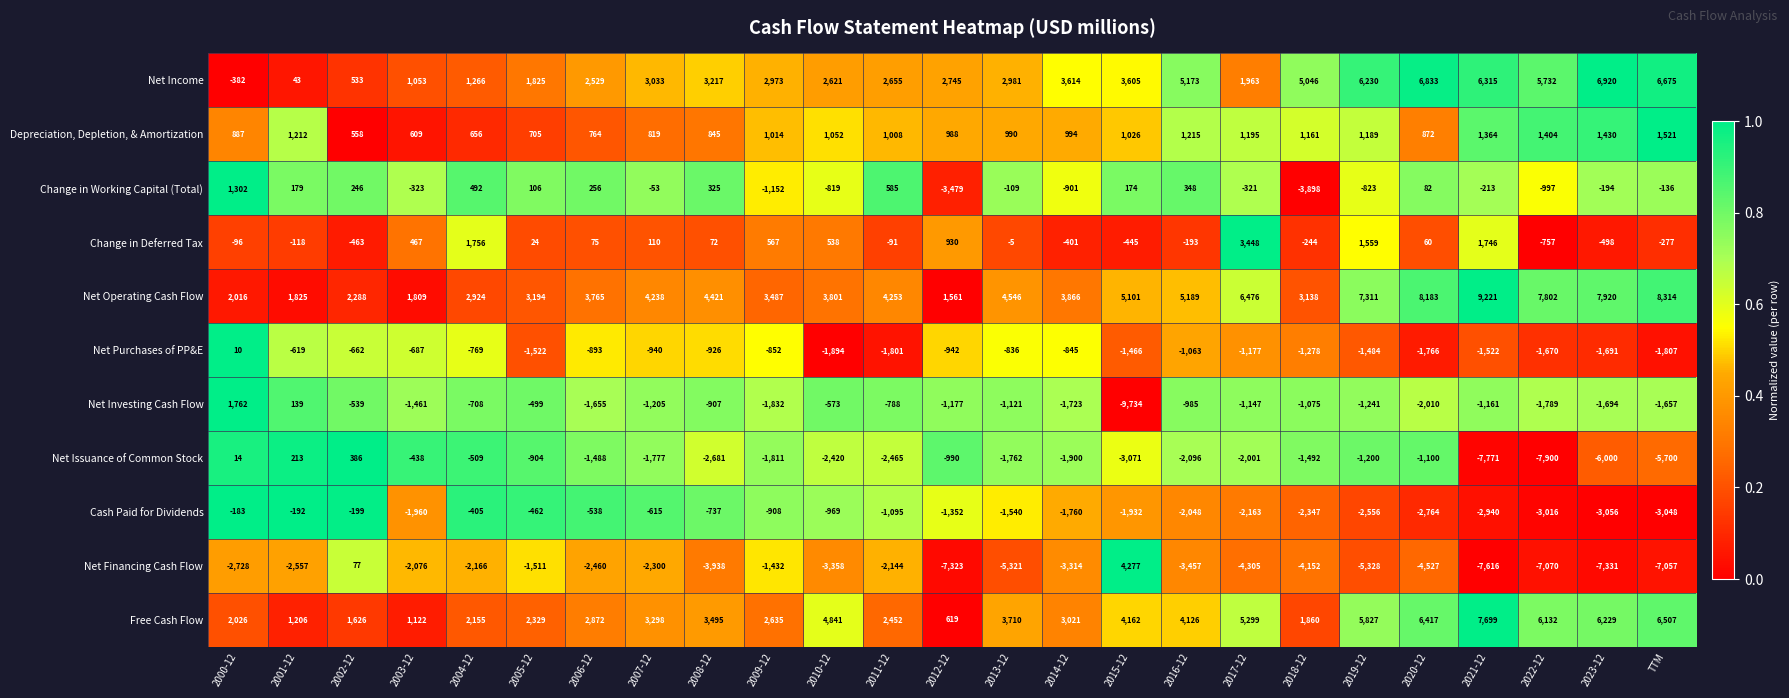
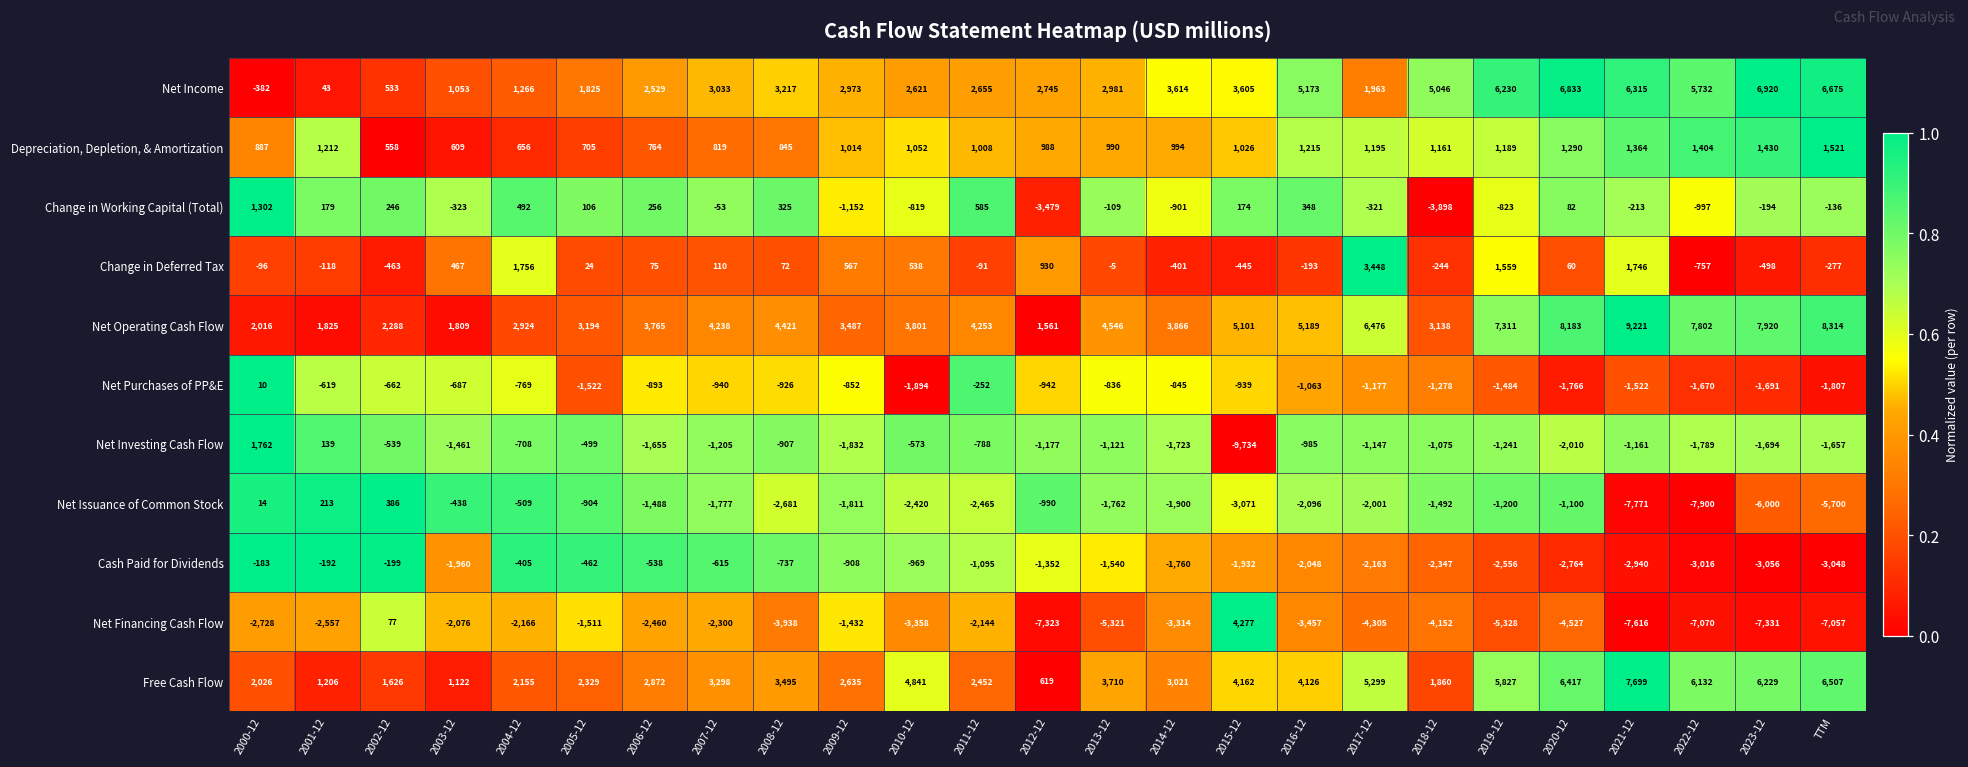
Depreciation, Depletion, & Amortization, 2020-12: 872 -> 1,290
Net Purchases of PP&E, 2011-12: -1,801 -> -252
Net Purchases of PP&E, 2015-12: -1,466 -> -939
